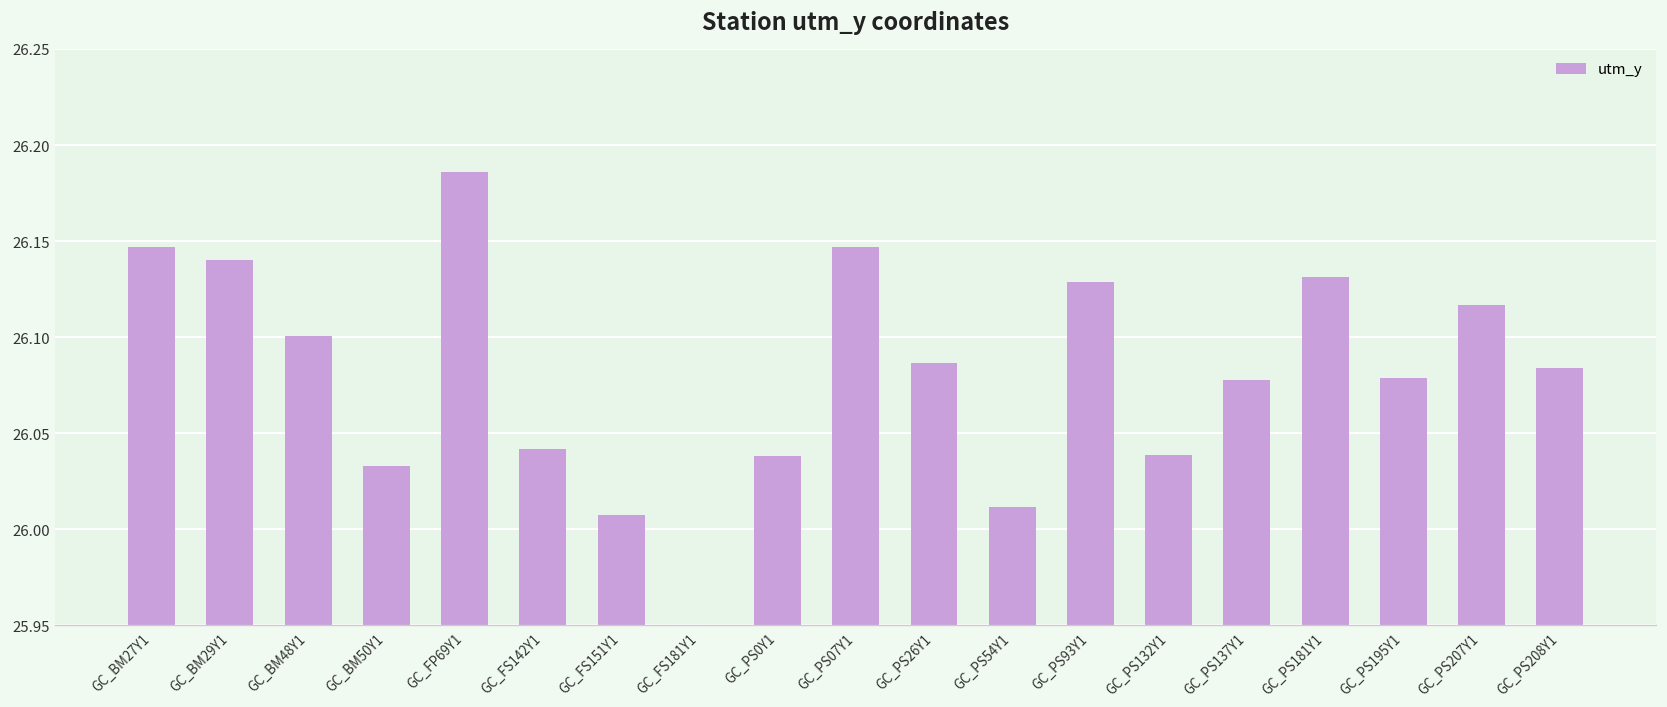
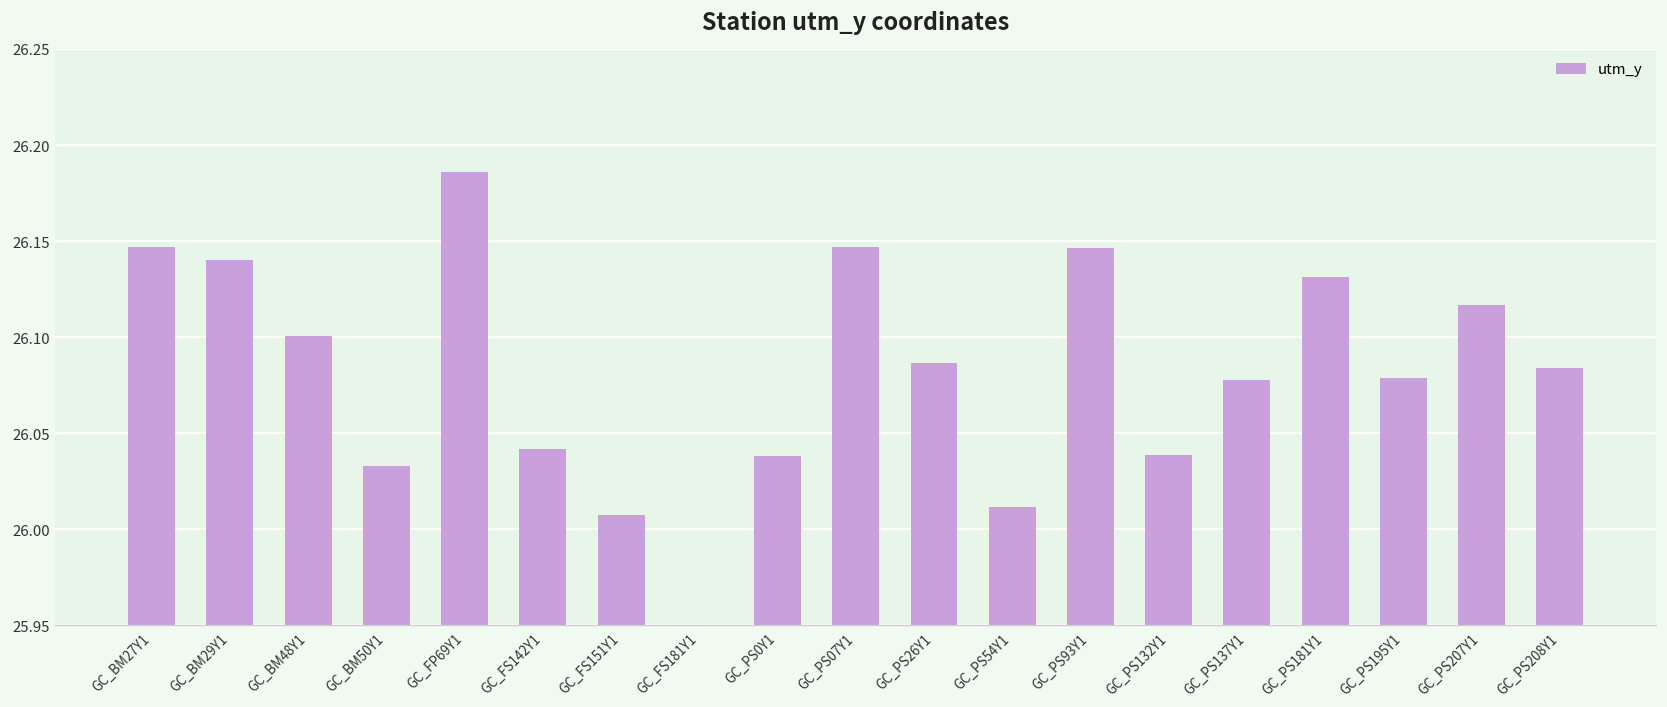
GC_PS93Y1: 26.129 -> 26.146
